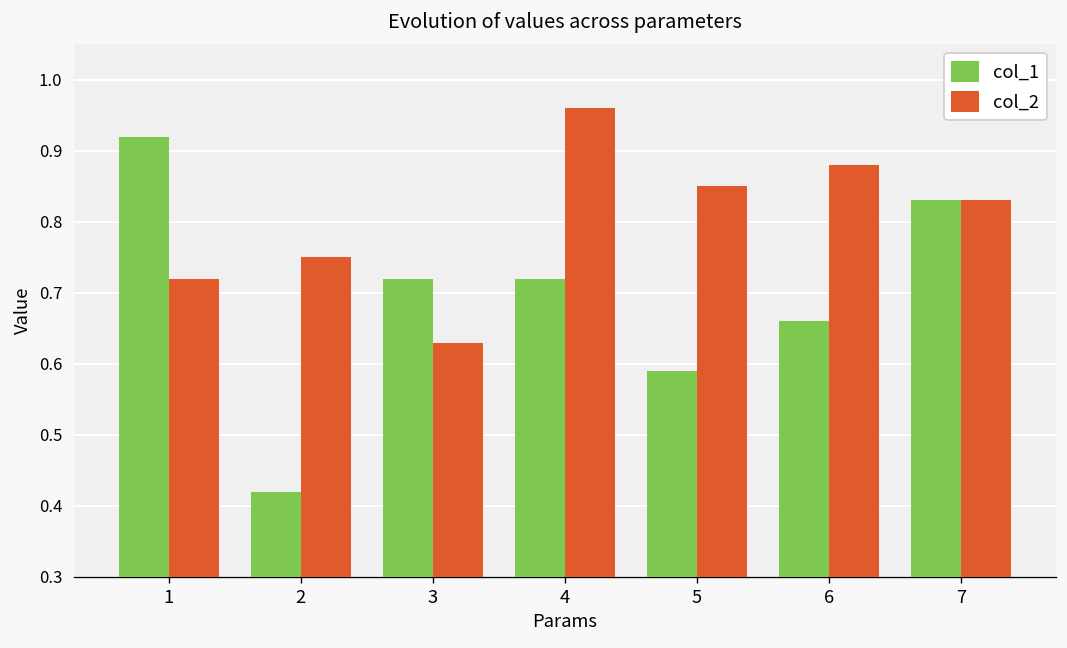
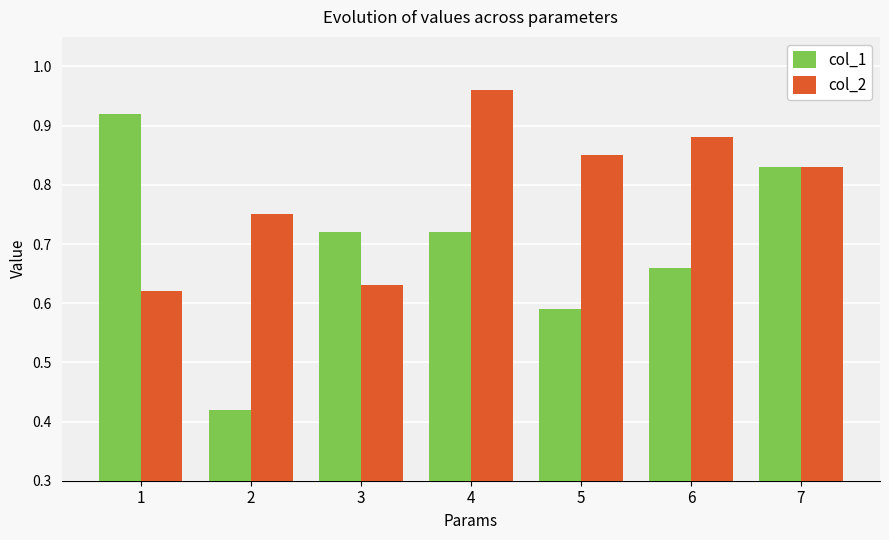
col_2, 1: 0.72 -> 0.62
